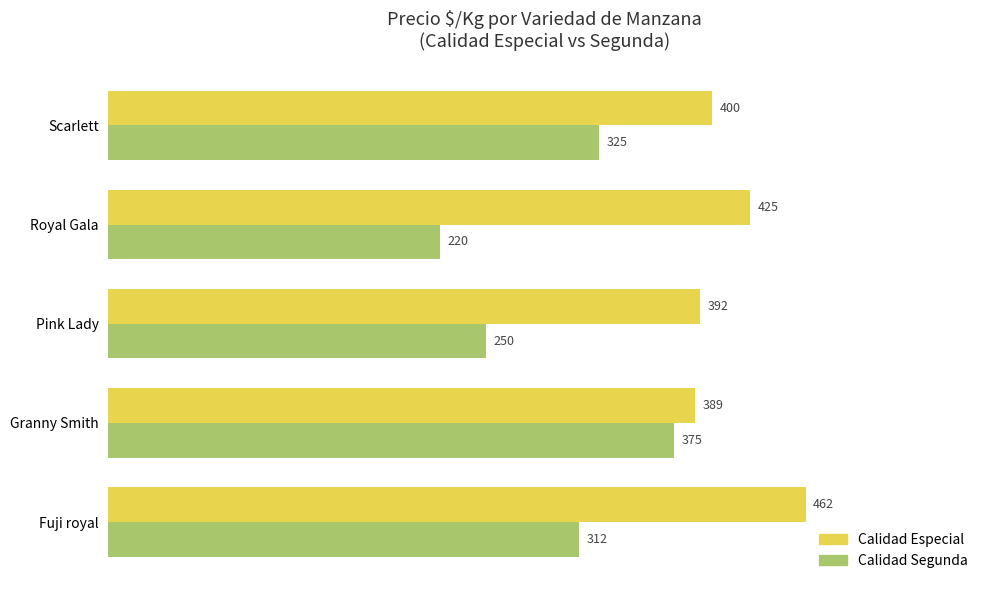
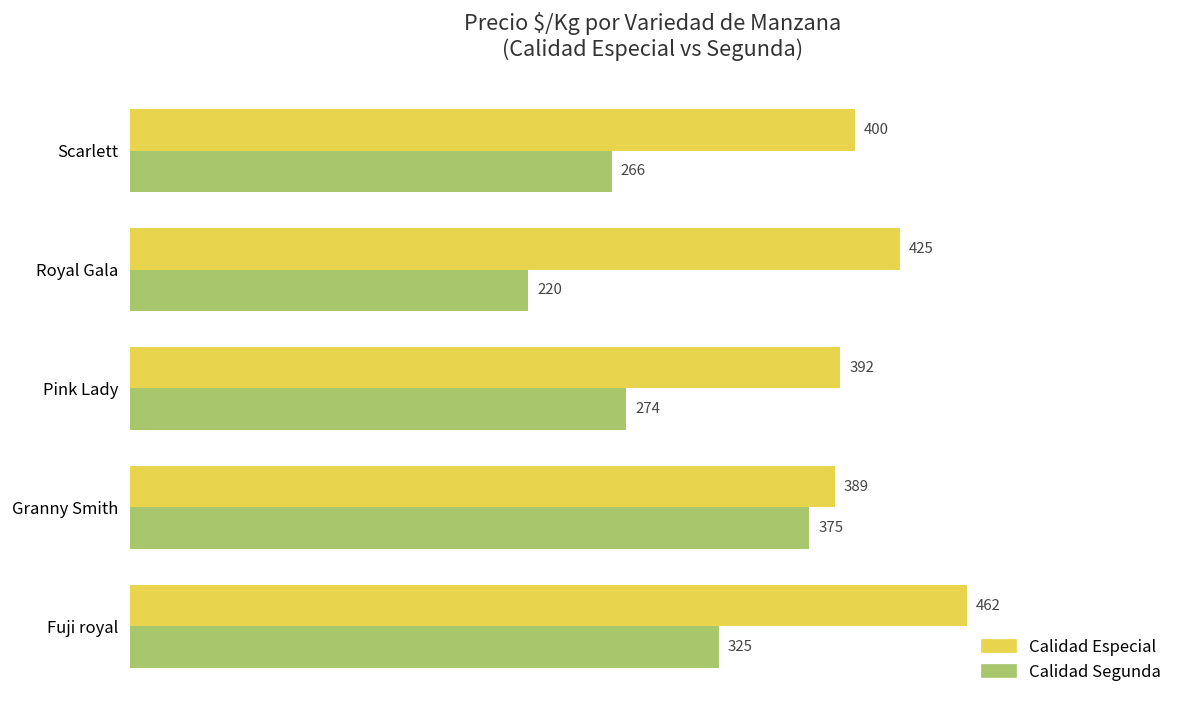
Calidad Segunda, Scarlett: 325 -> 266
Calidad Segunda, Pink Lady: 250 -> 274
Calidad Segunda, Fuji royal: 312 -> 325
